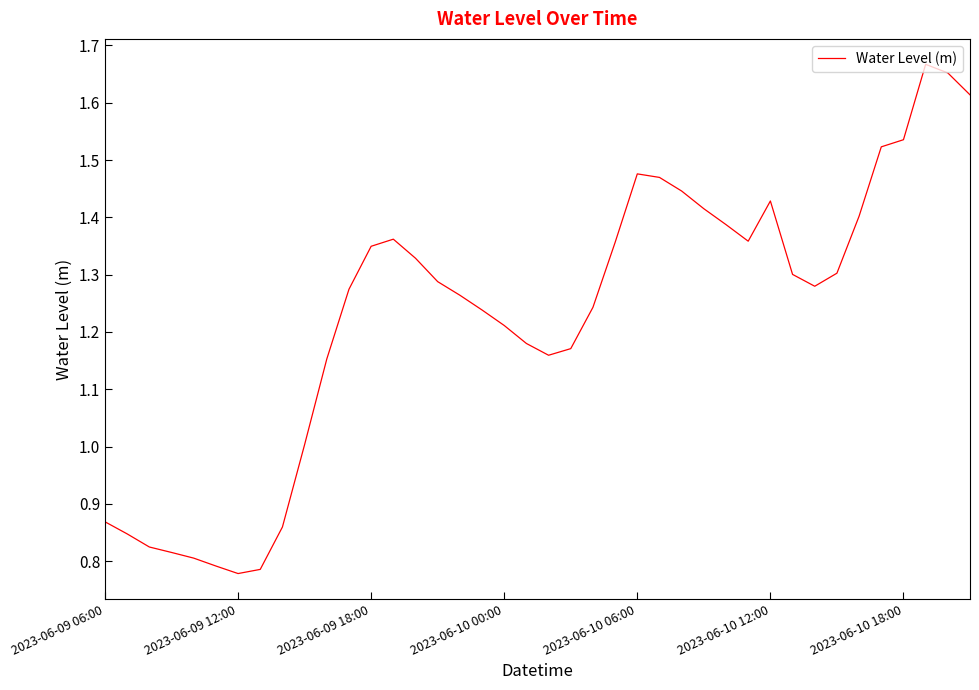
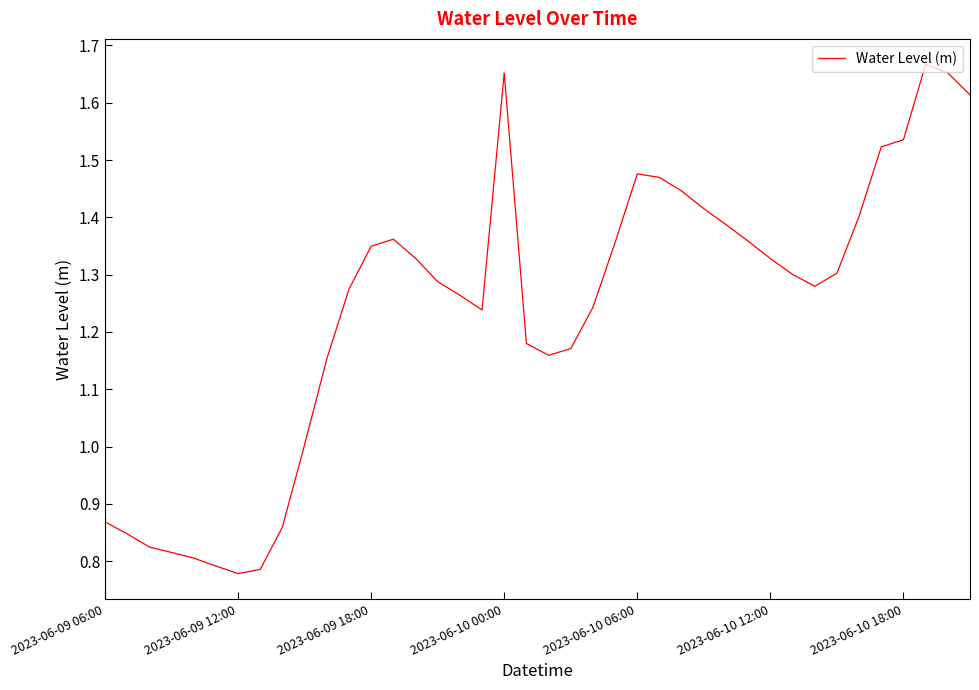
2023-06-10 00:00: 1.21 -> 1.65
2023-06-10 12:00: 1.43 -> 1.33
